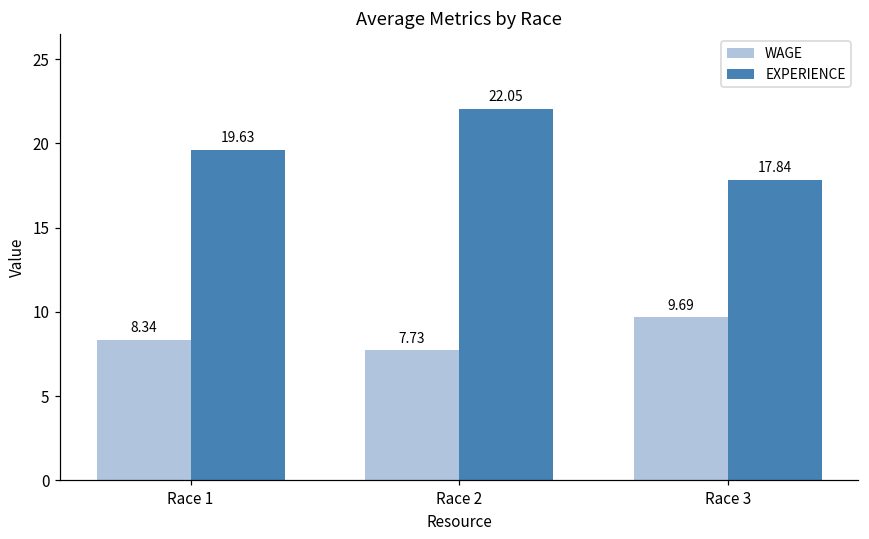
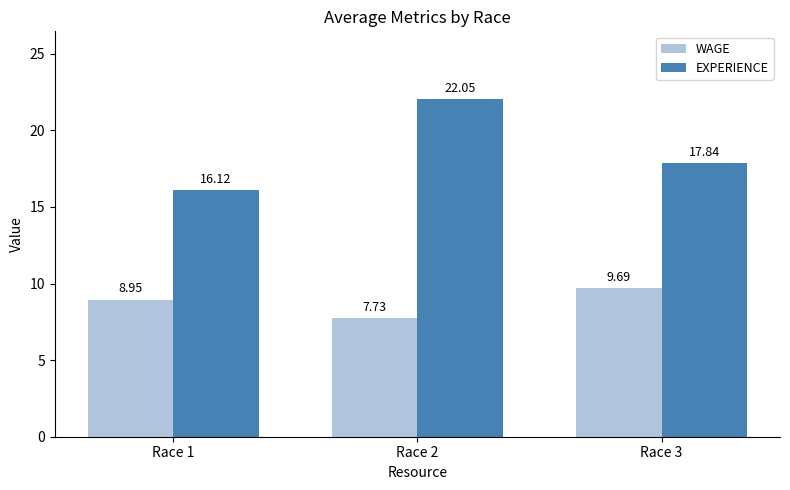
WAGE, Race 1: 8.34 -> 8.95
EXPERIENCE, Race 1: 19.63 -> 16.12
